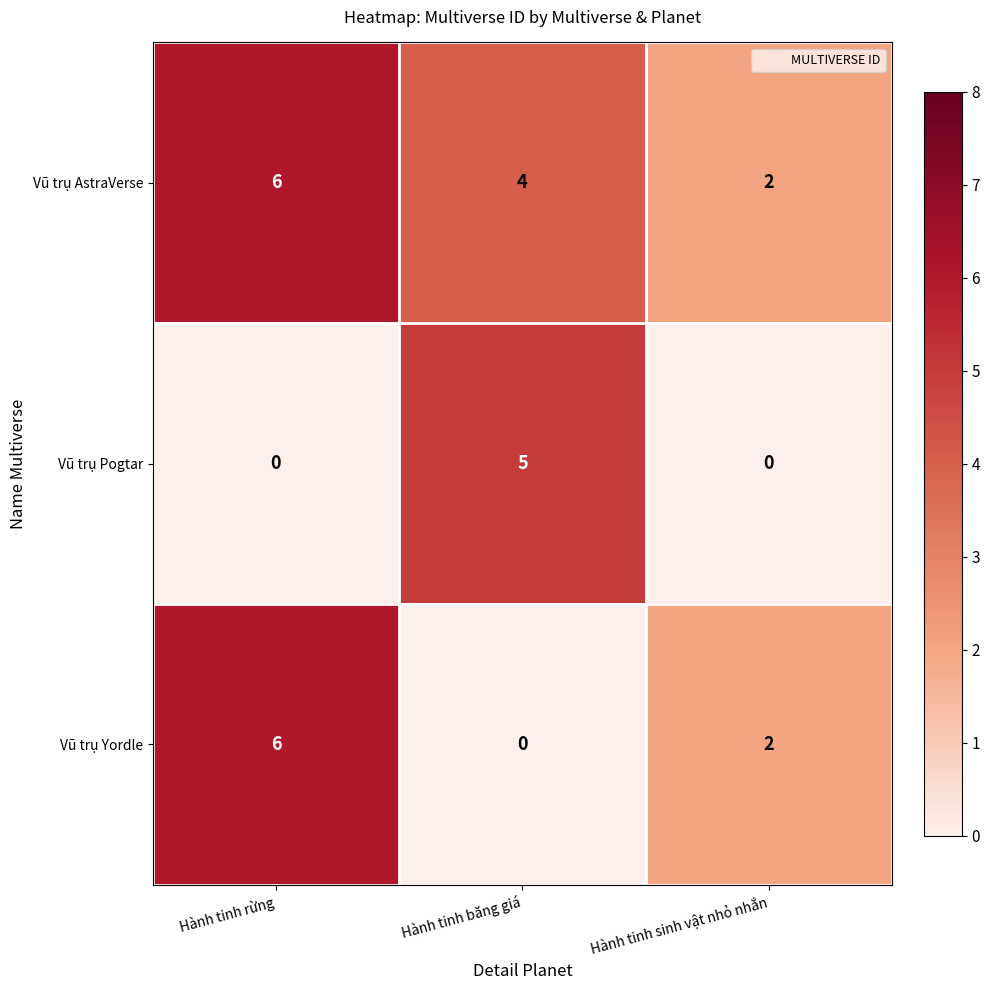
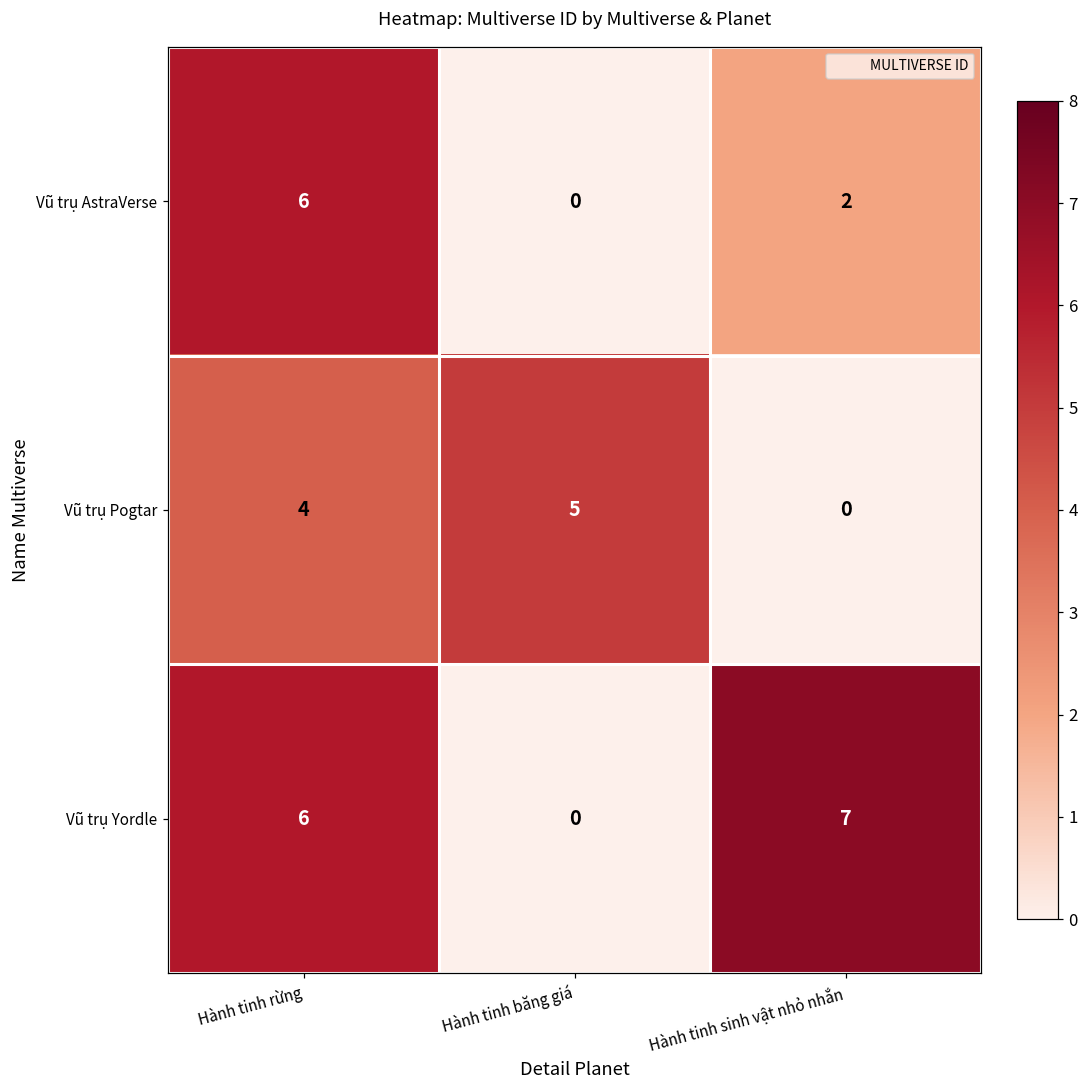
Vũ trụ AstraVerse, Hành tinh băng giá: 4 -> 0
Vũ trụ Pogtar, Hành tinh rừng: 0 -> 4
Vũ trụ Yordle, Hành tinh sinh vật nhỏ nhắn: 2 -> 7
